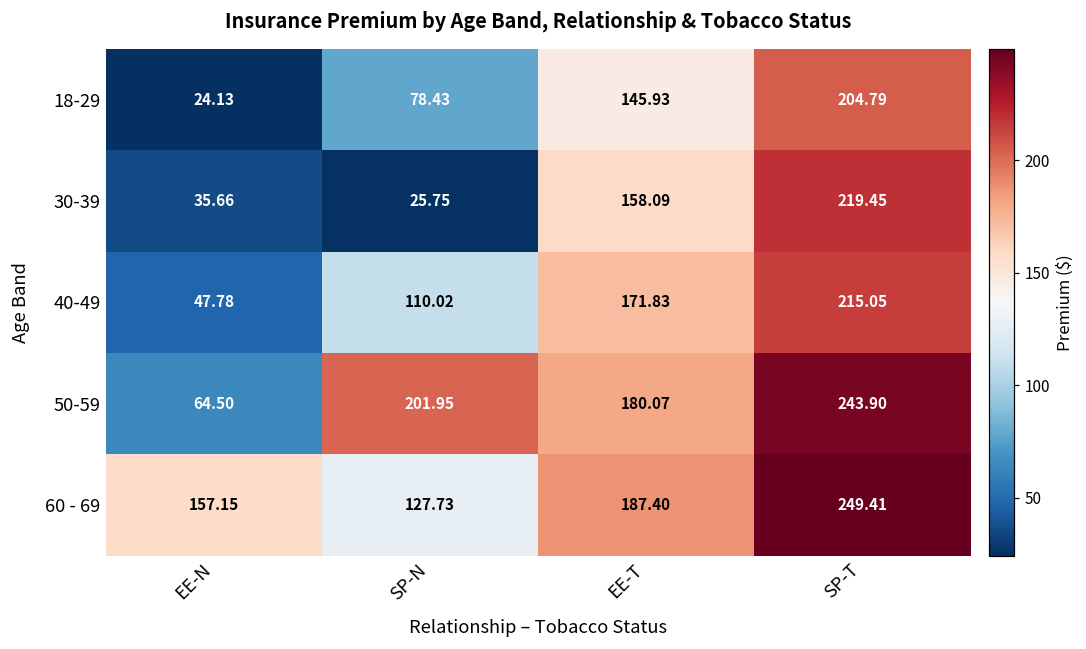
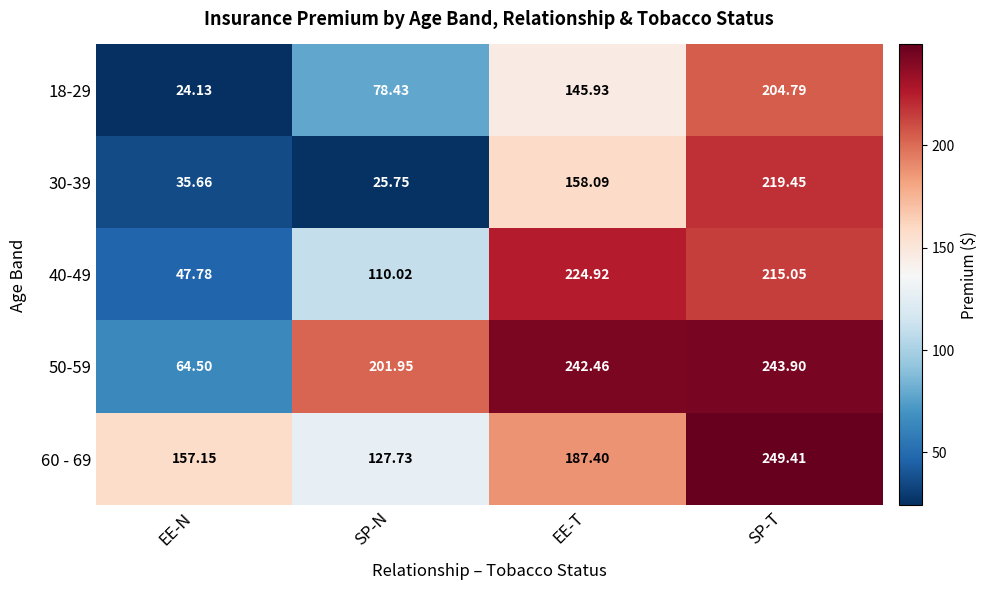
40-49, EE-T: 171.83 -> 224.92
50-59, EE-T: 180.07 -> 242.46
